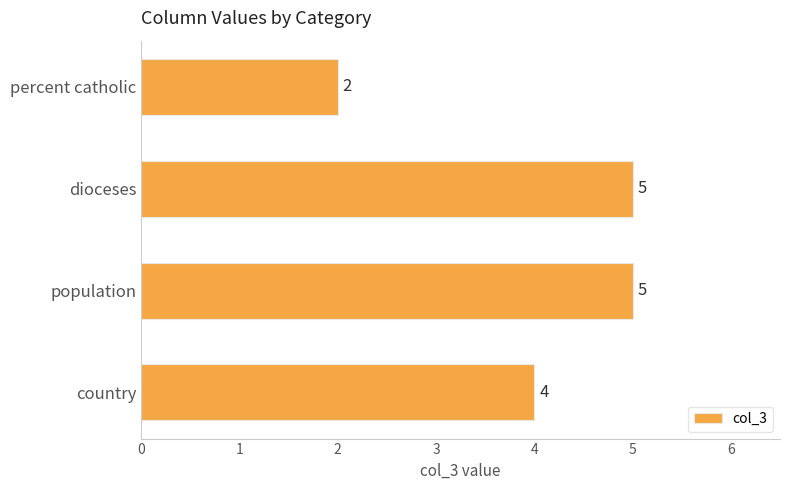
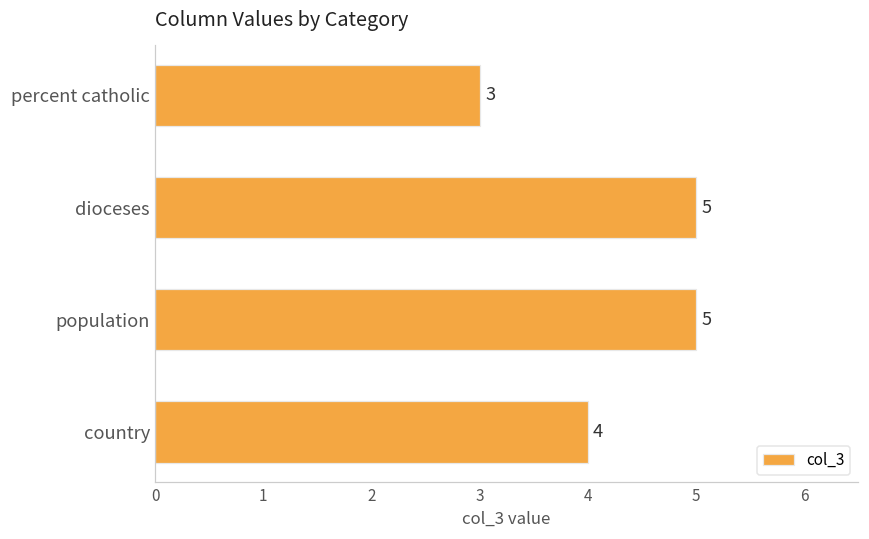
percent catholic: 2 -> 3
